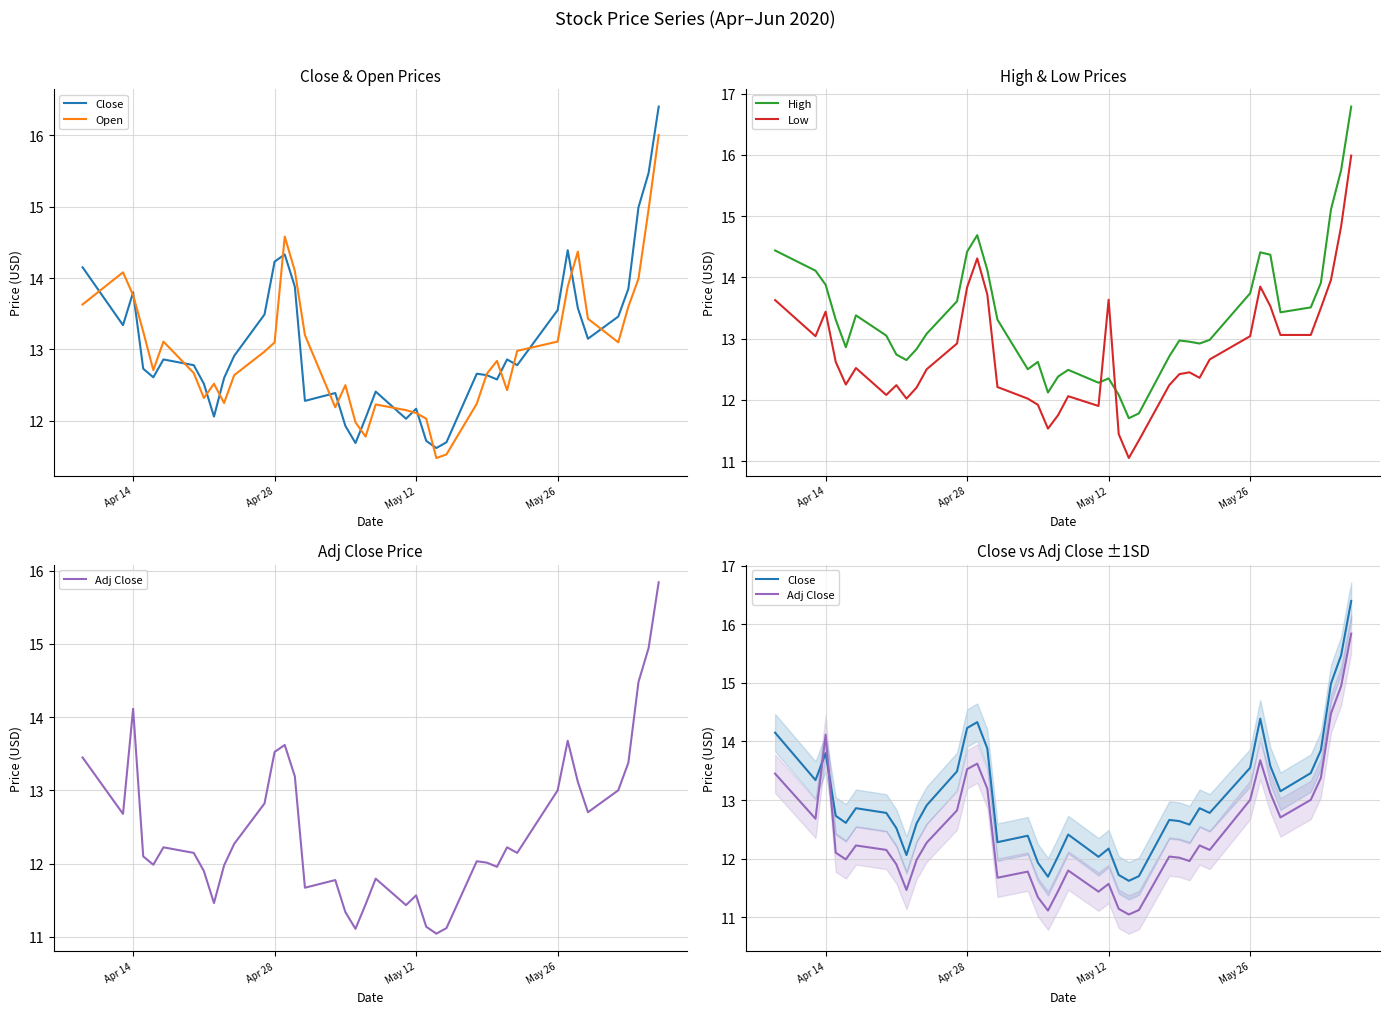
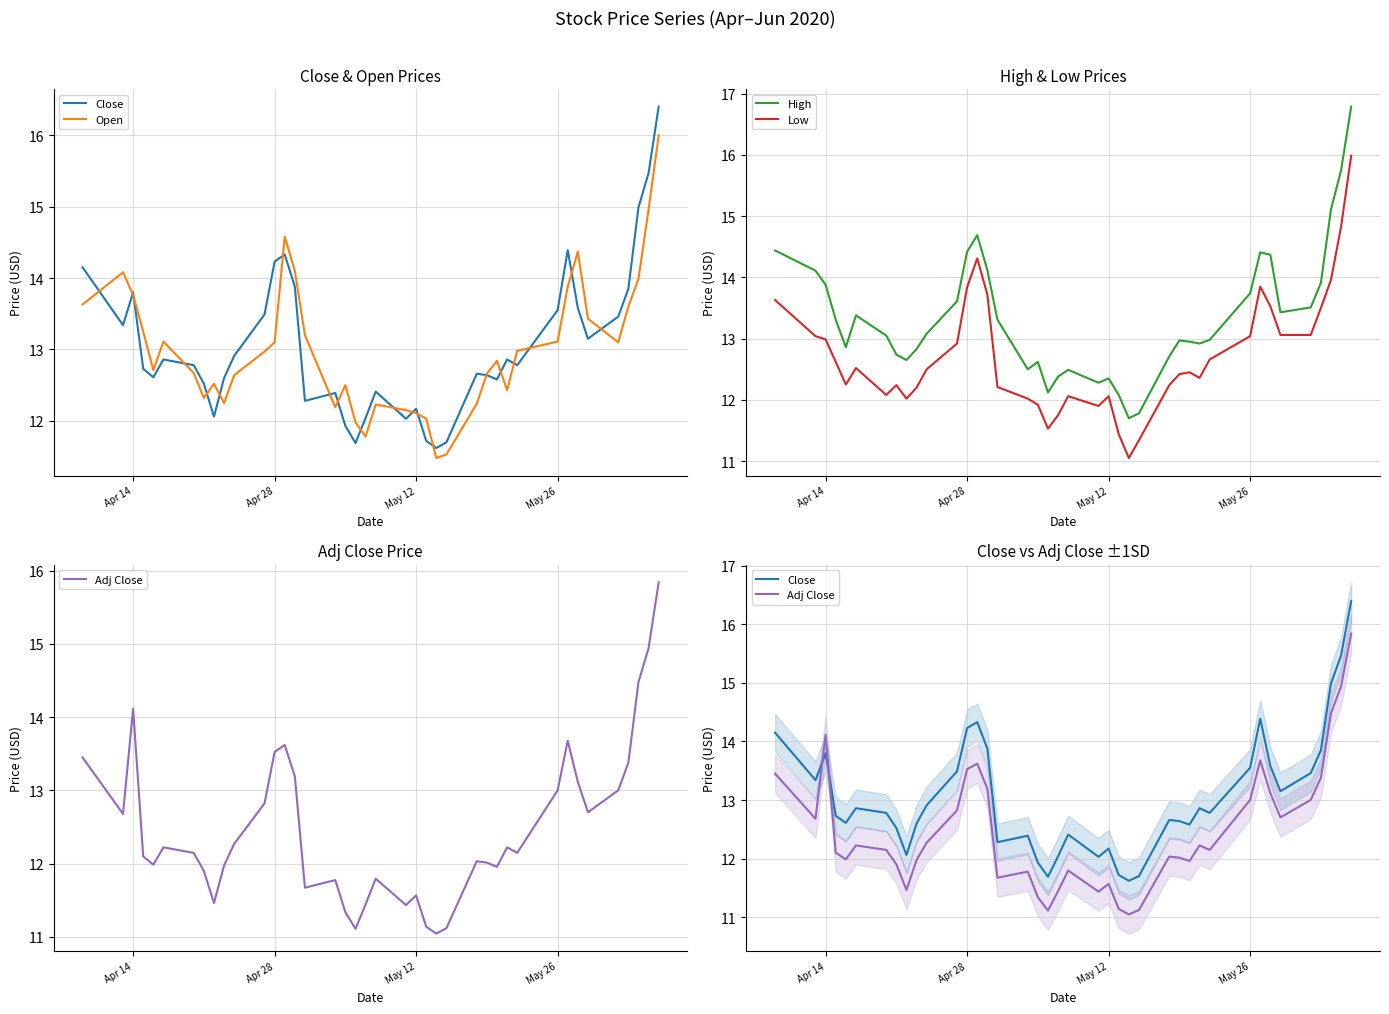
High & Low Prices, Low, Apr 14: 13.4 -> 13.0
High & Low Prices, Low, May 12: 13.6 -> 12.1
